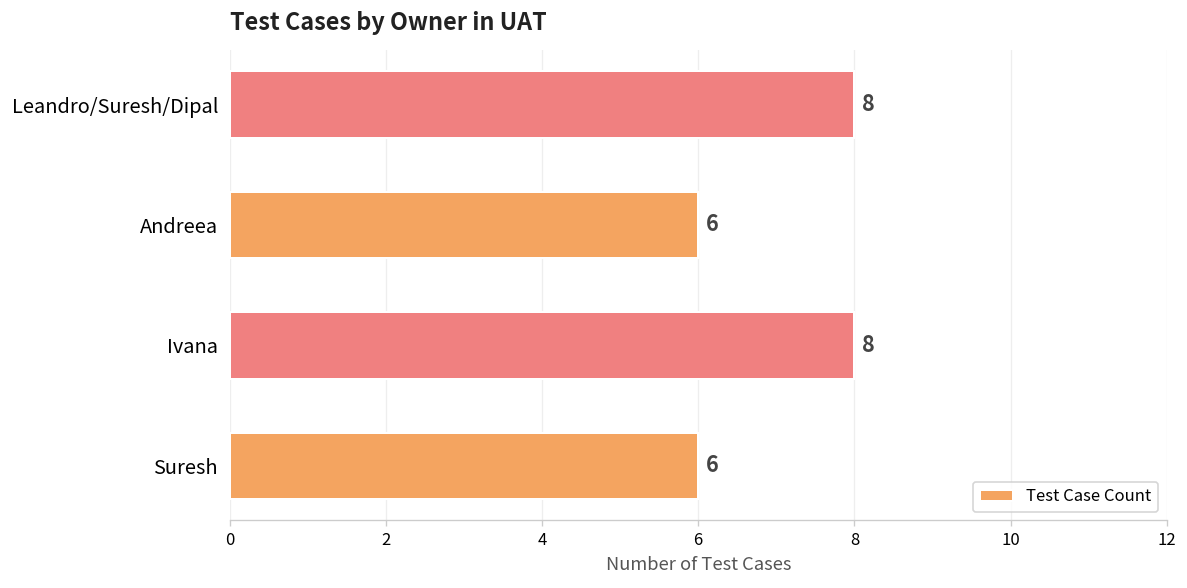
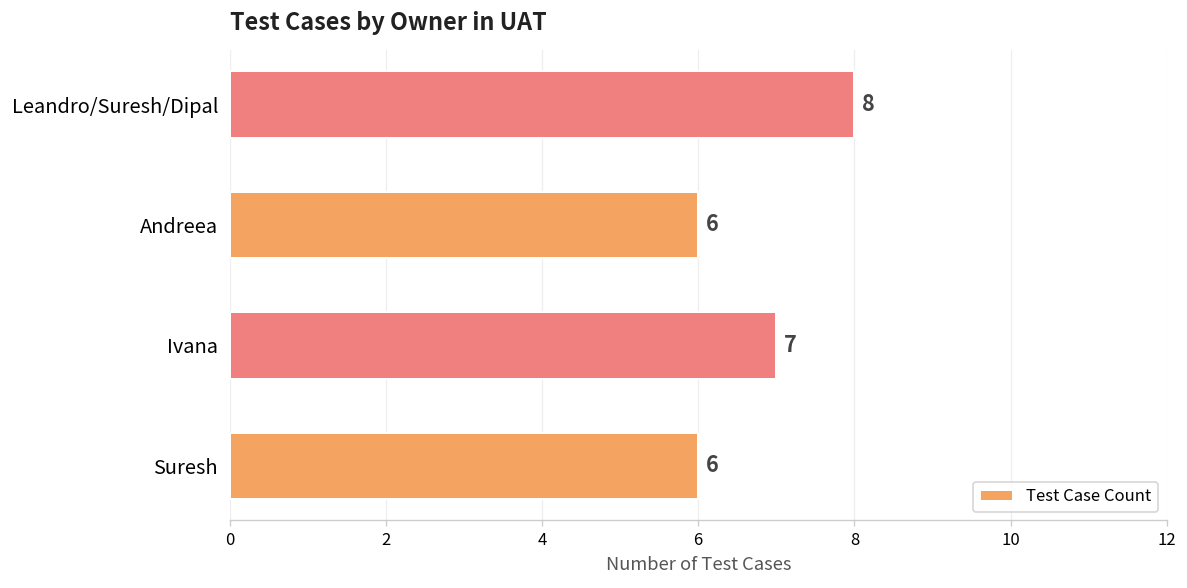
Ivana: 8 -> 7
